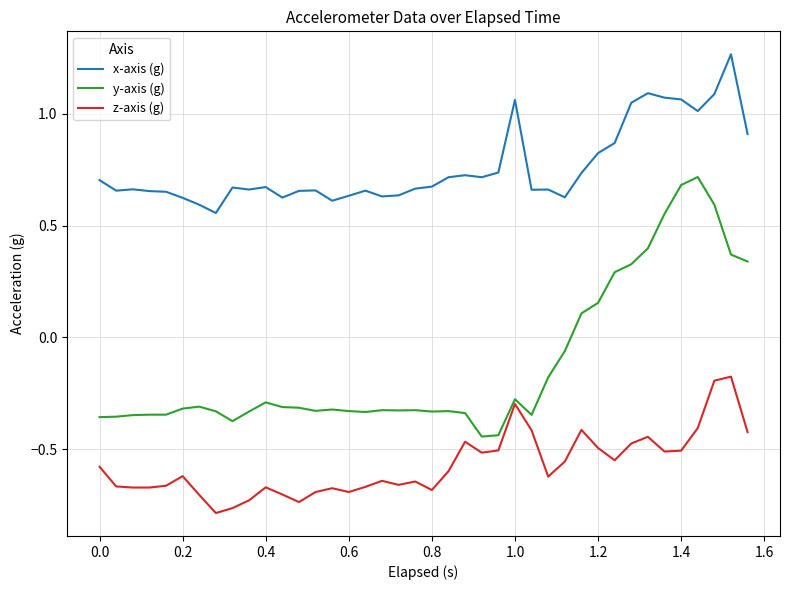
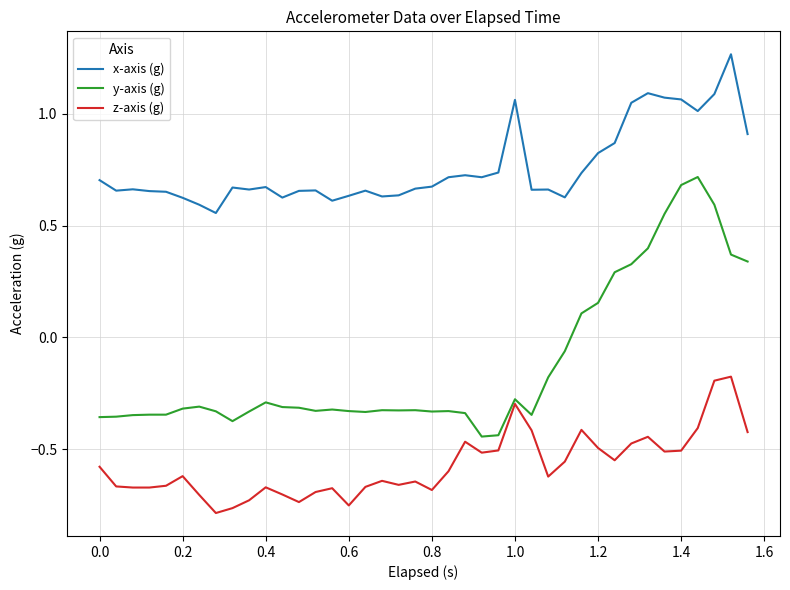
z-axis (g), 0.6: -0.69 -> -0.75
